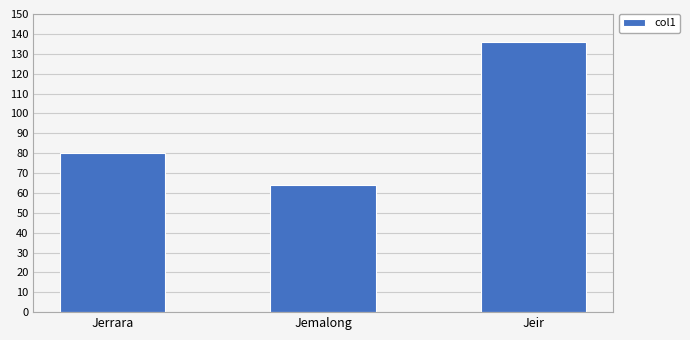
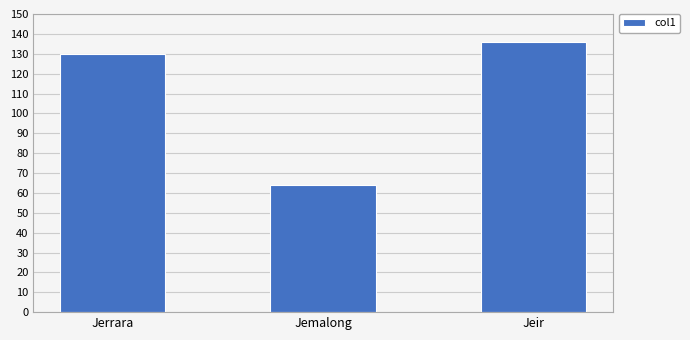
Jerrara: 80 -> 130
